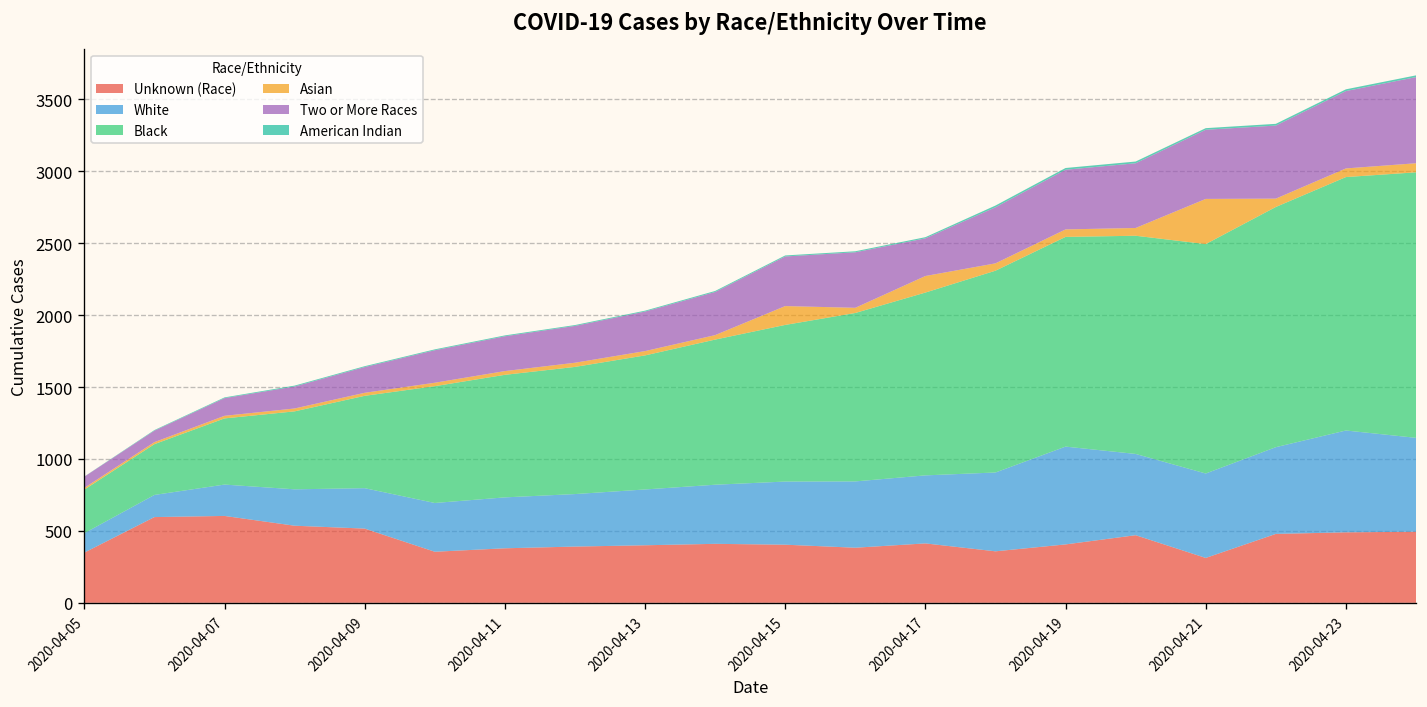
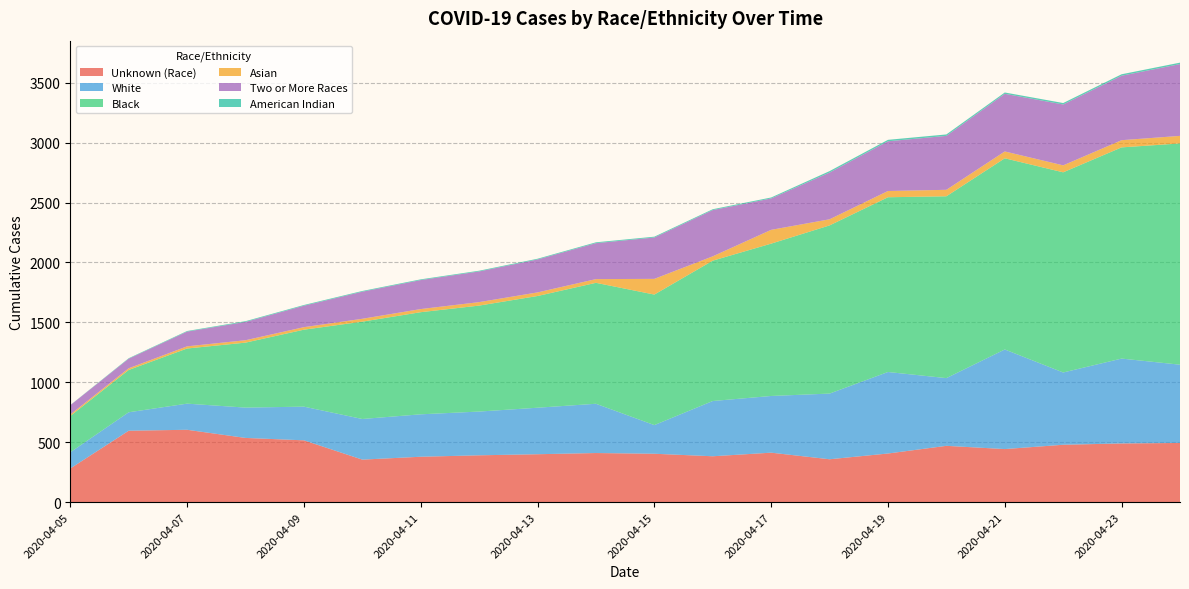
Unknown (Race), 2020-04-05: 350 -> 280
White, 2020-04-15: 440 -> 240
Unknown (Race), 2020-04-21: 310 -> 440
White, 2020-04-21: 590 -> 830
Asian, 2020-04-21: 310 -> 60
